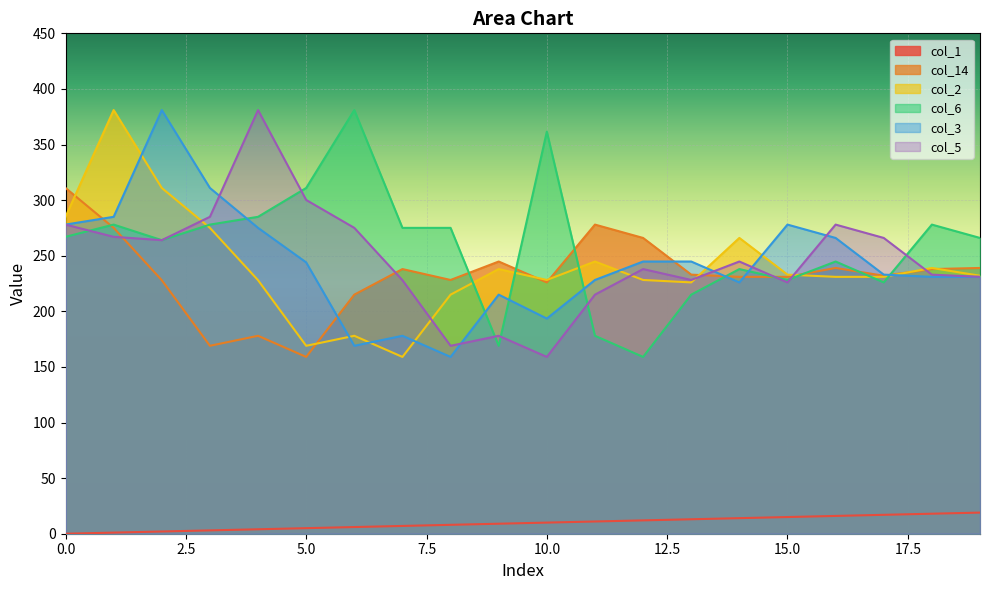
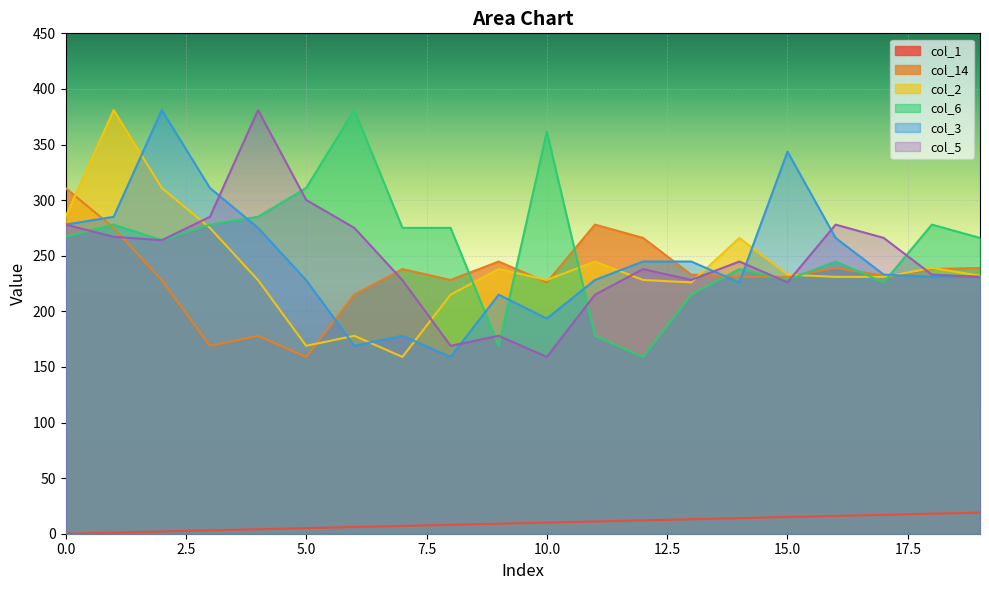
col_3, 5.0: 244 -> 228
col_3, 15.0: 278 -> 344
